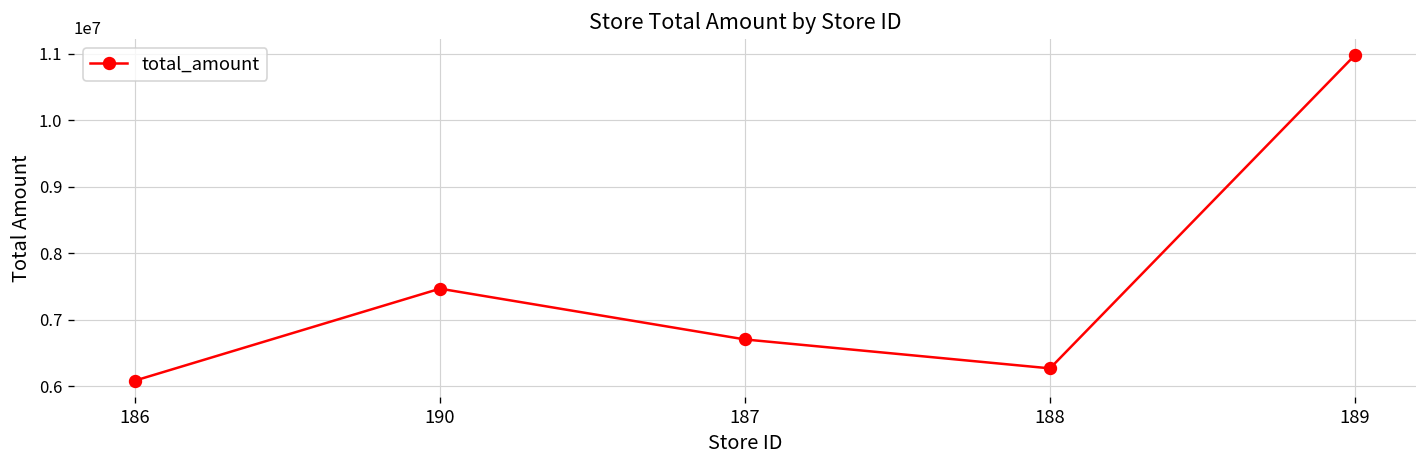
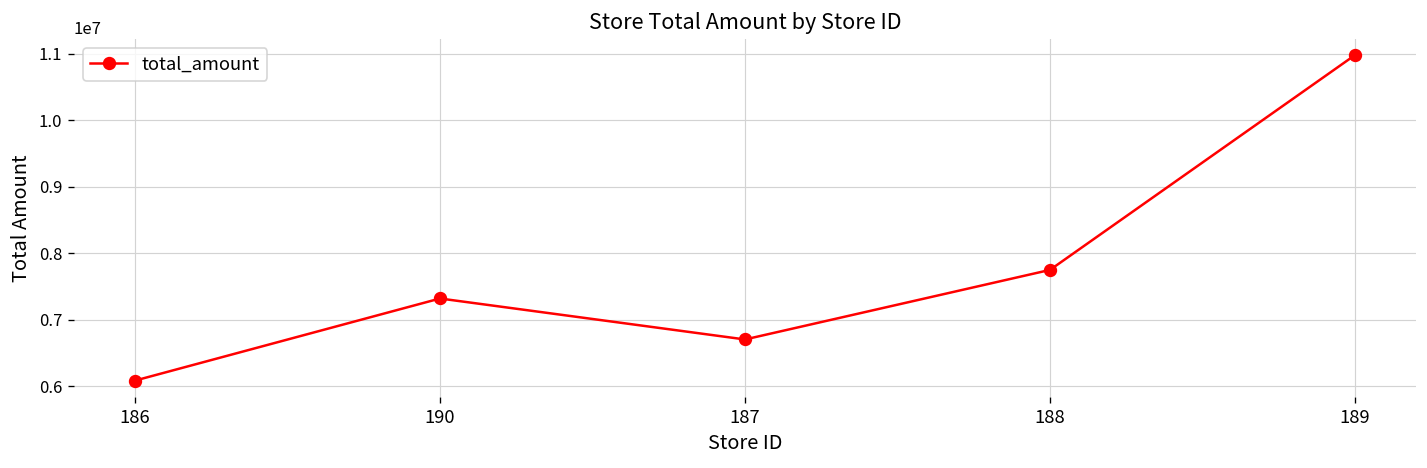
190: 7500000 -> 7300000
188: 6300000 -> 7800000
